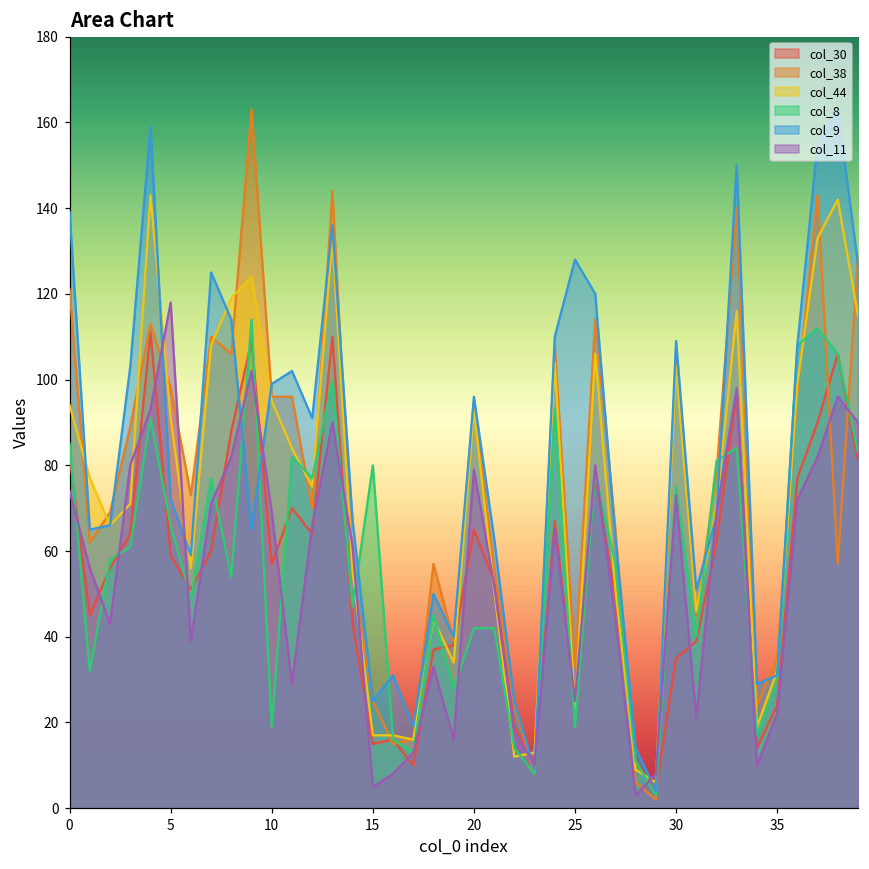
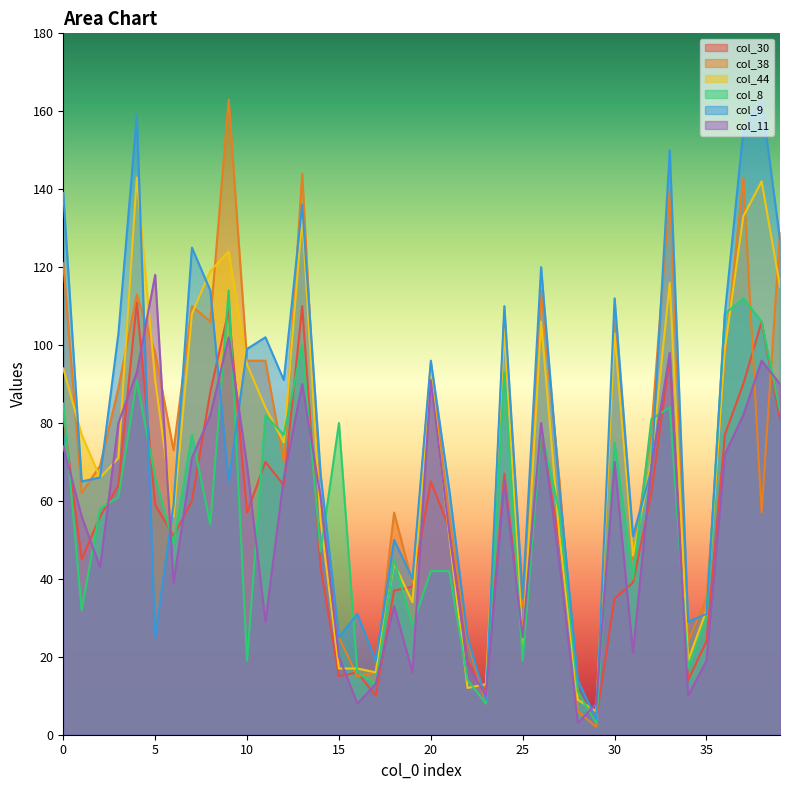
col_9, 5: 72 -> 25
col_11, 15: 5 -> 20
col_11, 20: 79 -> 91
col_9, 25: 128 -> 35
col_9, 30: 109 -> 112
col_11, 30: 73 -> 70
col_11, 35: 22 -> 19
